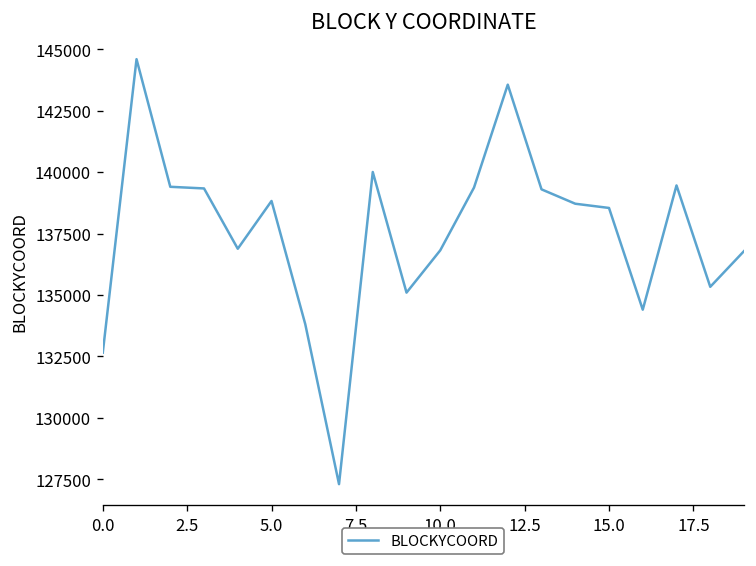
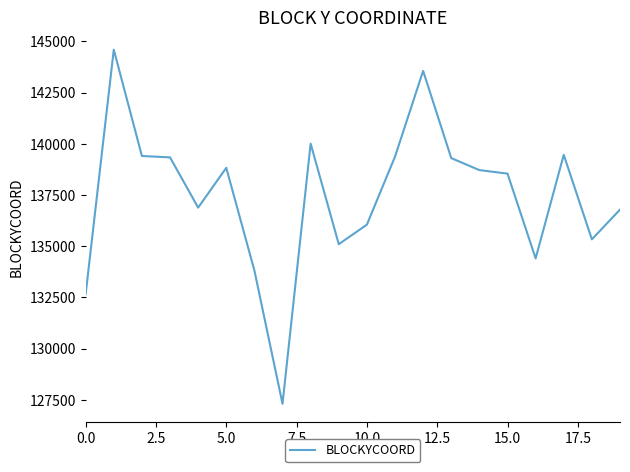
10.0: 136800 -> 136000
